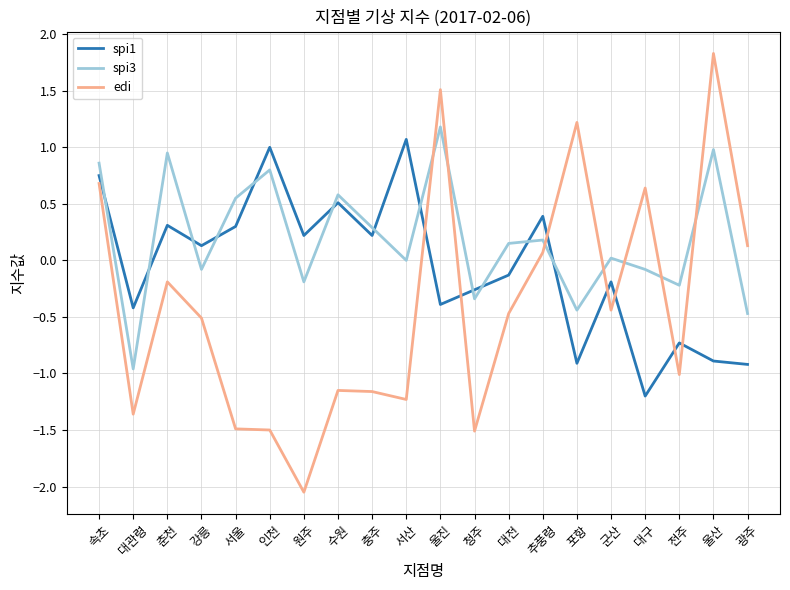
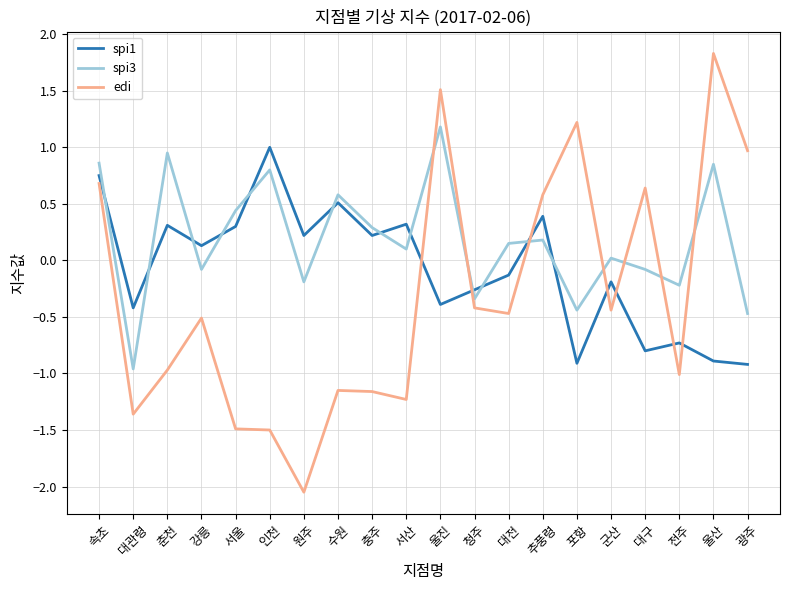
edi, 춘천: -0.19 -> -0.97
spi3, 서울: 0.55 -> 0.44
spi1, 서산: 1.07 -> 0.32
spi3, 서산: 0.0 -> 0.1
edi, 청주: -1.51 -> -0.42
edi, 추풍령: 0.07 -> 0.58
spi1, 대구: -1.2 -> -0.8
spi3, 울산: 0.98 -> 0.85
edi, 광주: 0.13 -> 0.97
